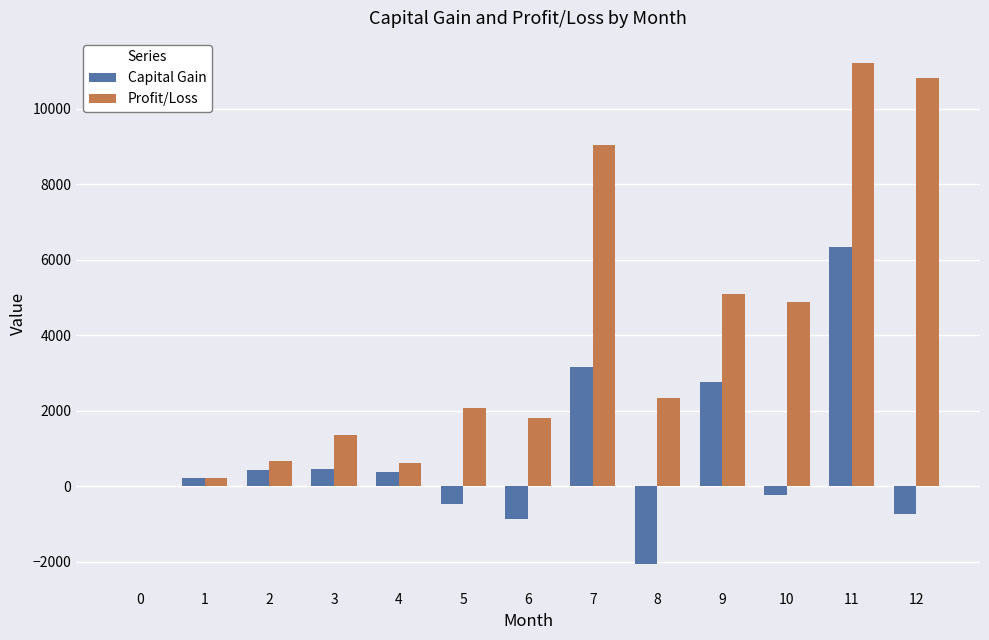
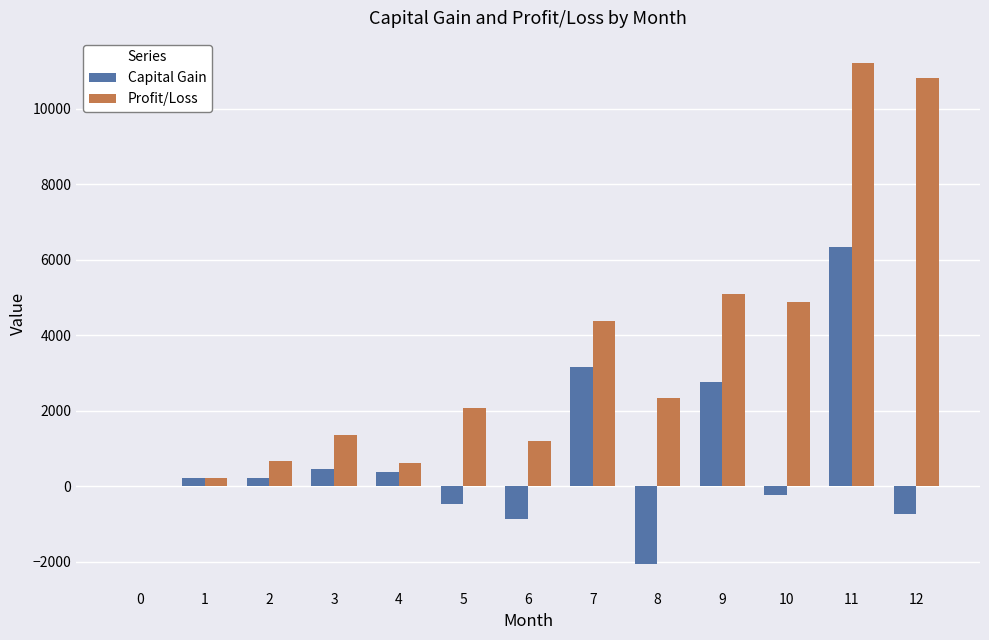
Capital Gain, 2: 400 -> 200
Profit/Loss, 6: 1800 -> 1200
Profit/Loss, 7: 9000 -> 4400
